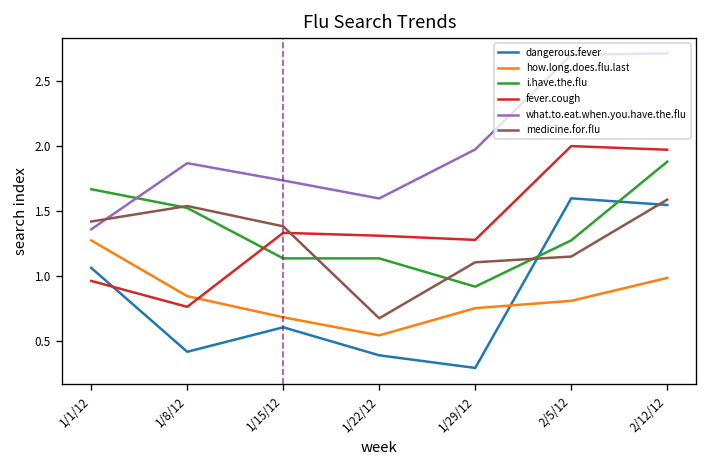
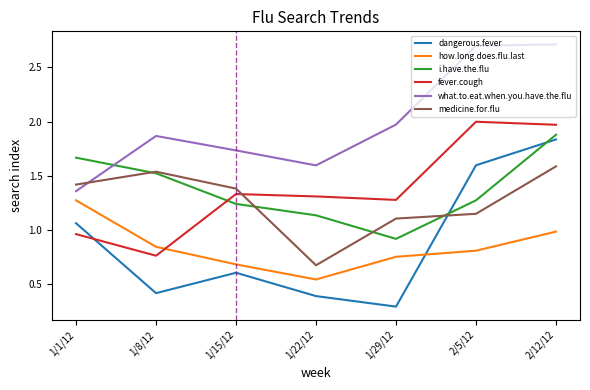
i.have.the.flu, 1/15/12: 1.14 -> 1.24
dangerous.fever, 2/12/12: 1.55 -> 1.84
